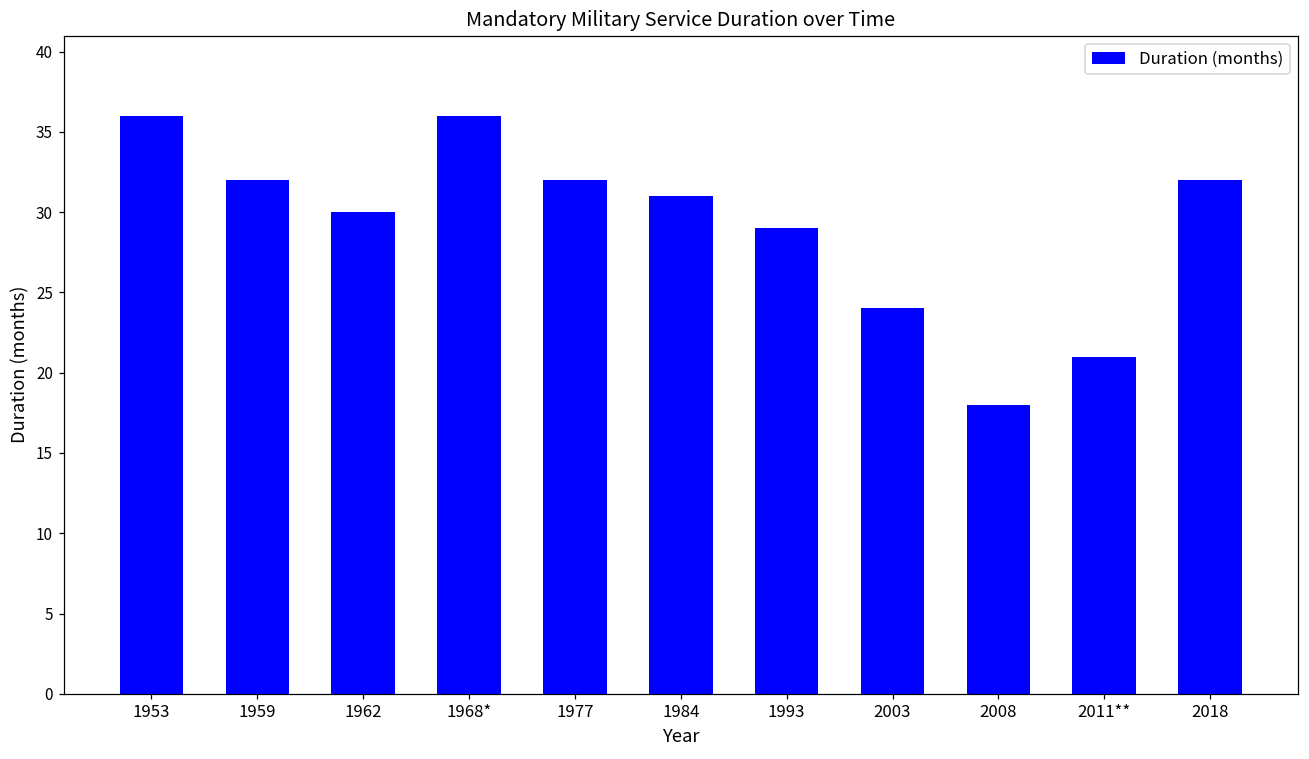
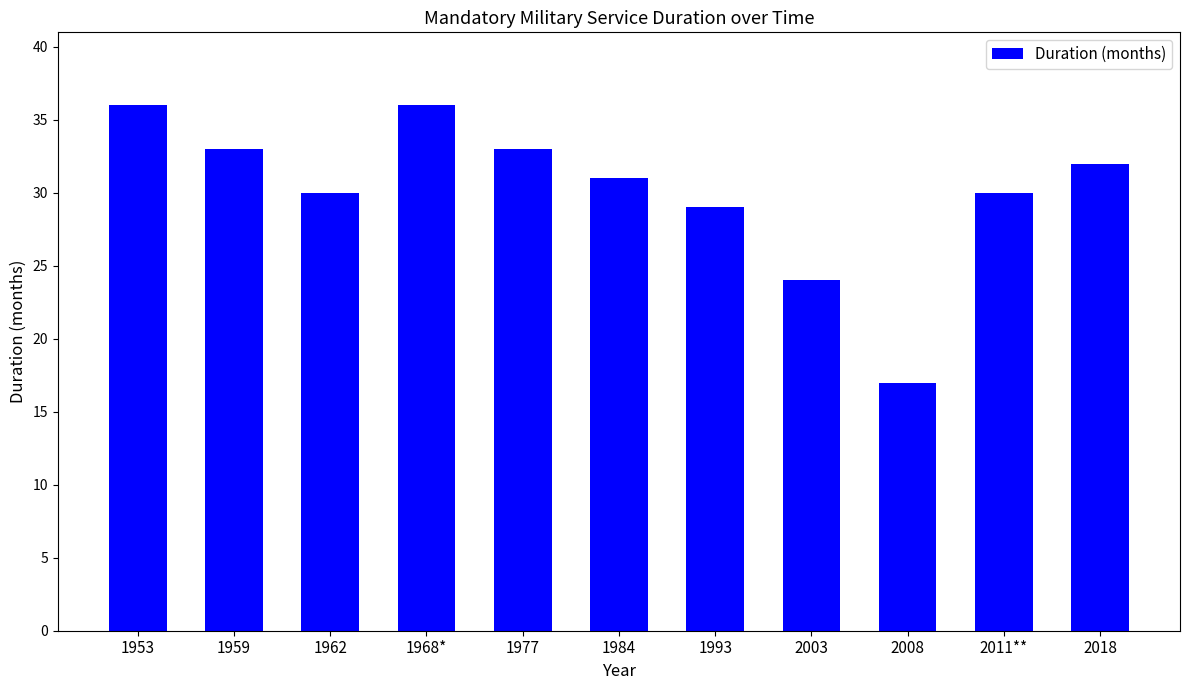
1959: 32 -> 33
1977: 32 -> 33
2008: 18 -> 17
2011**: 21 -> 30
